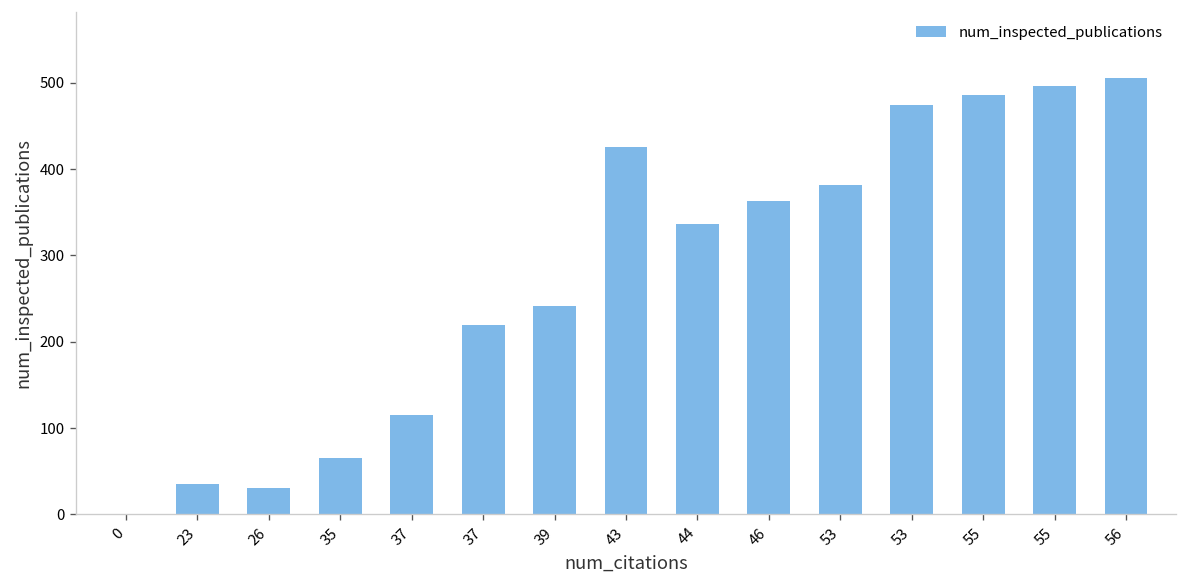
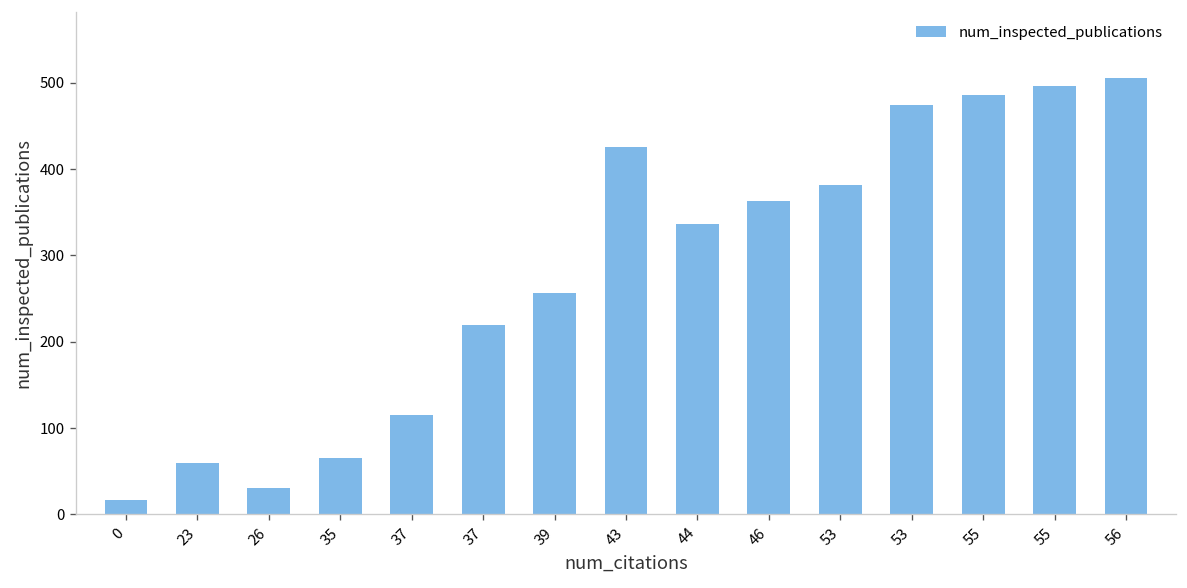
0: 0 -> 20
23: 40 -> 60
39: 240 -> 260
